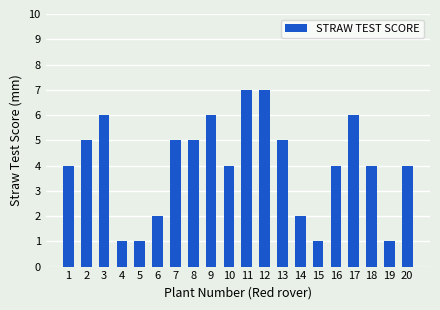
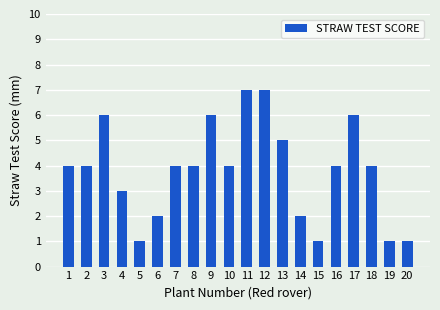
2: 5 -> 4
4: 1 -> 3
7: 5 -> 4
8: 5 -> 4
20: 4 -> 1
